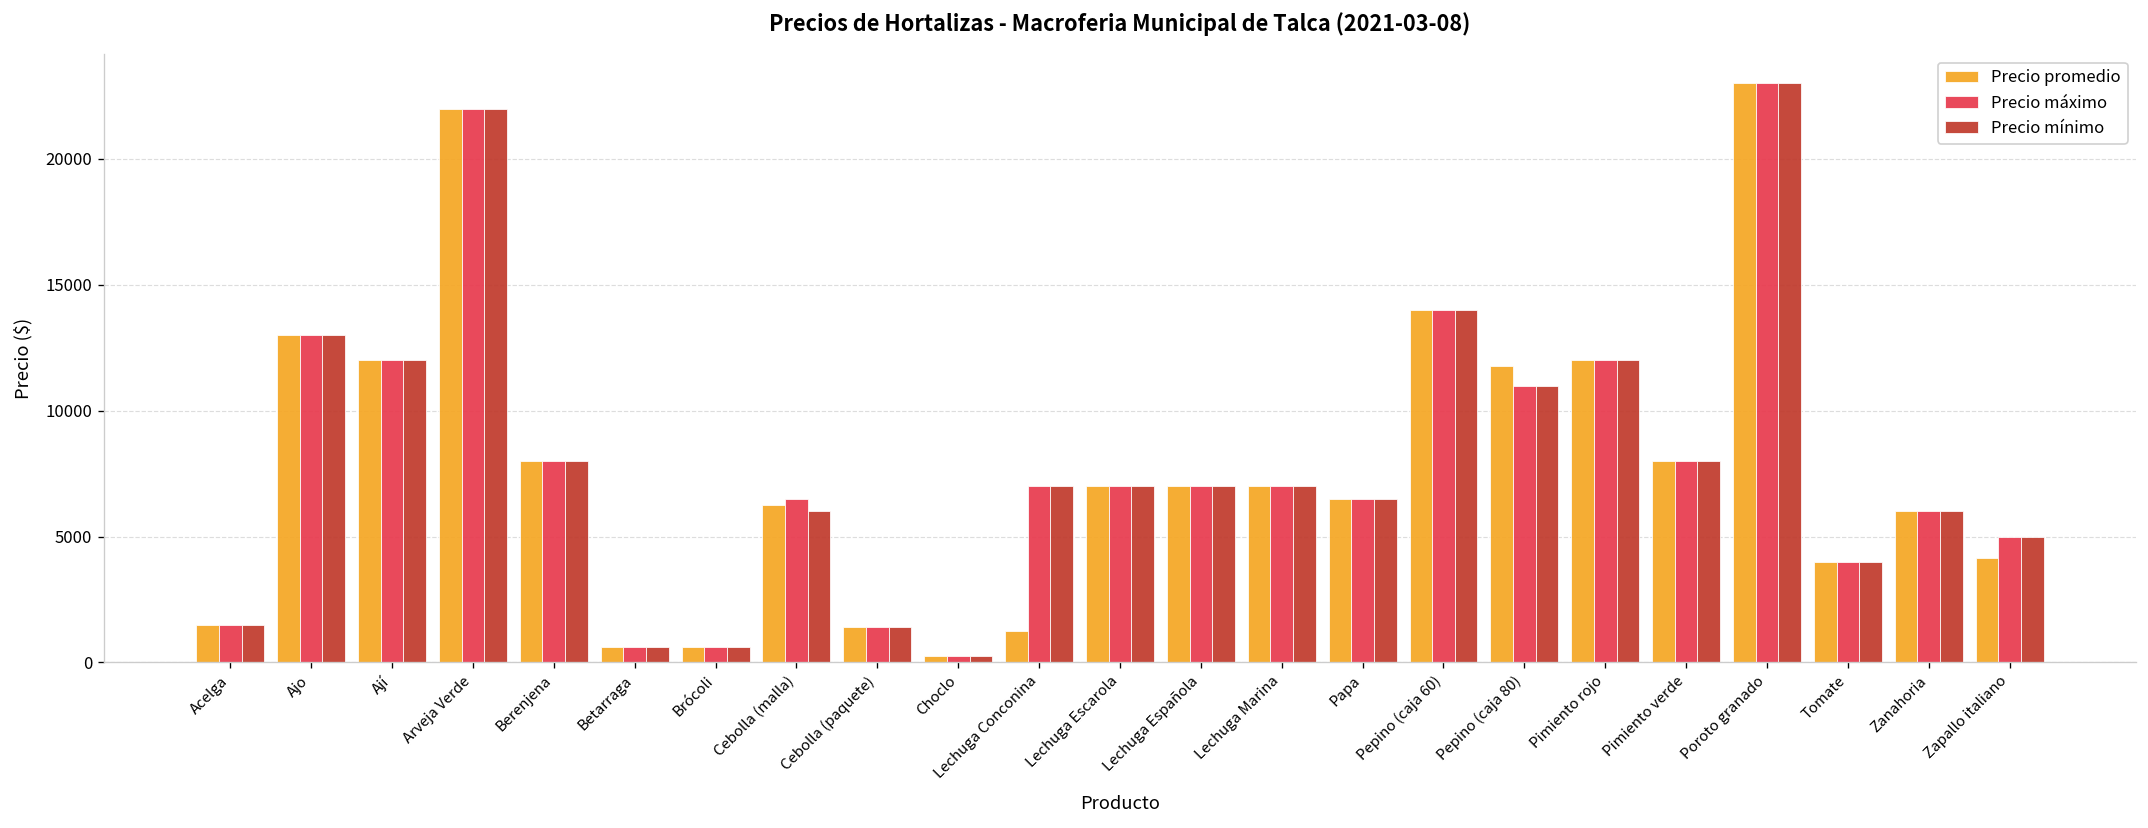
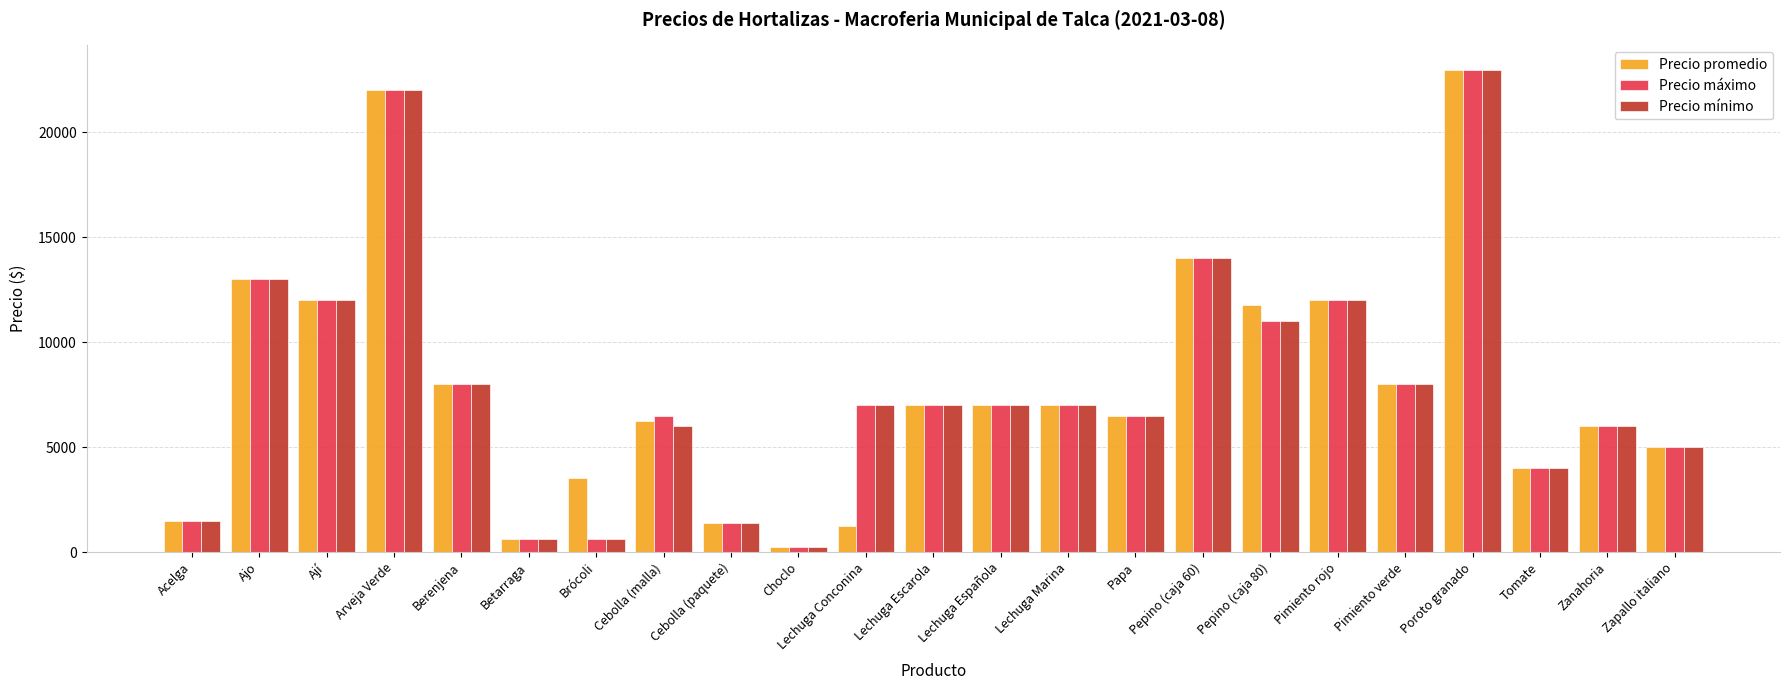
Precio promedio, Brócoli: 600 -> 3500
Precio promedio, Zapallo italiano: 4100 -> 5000
